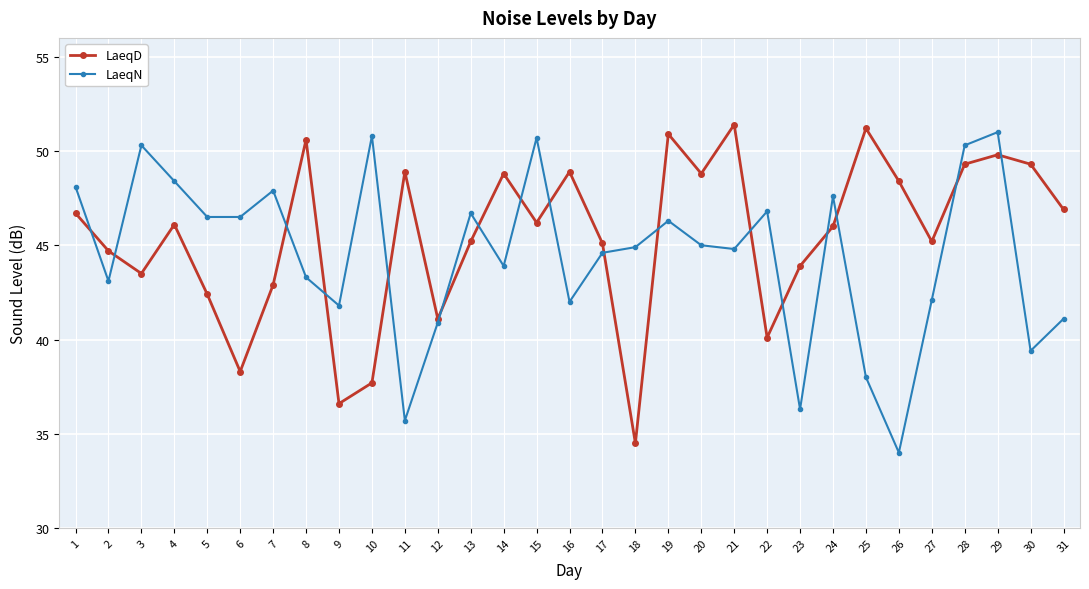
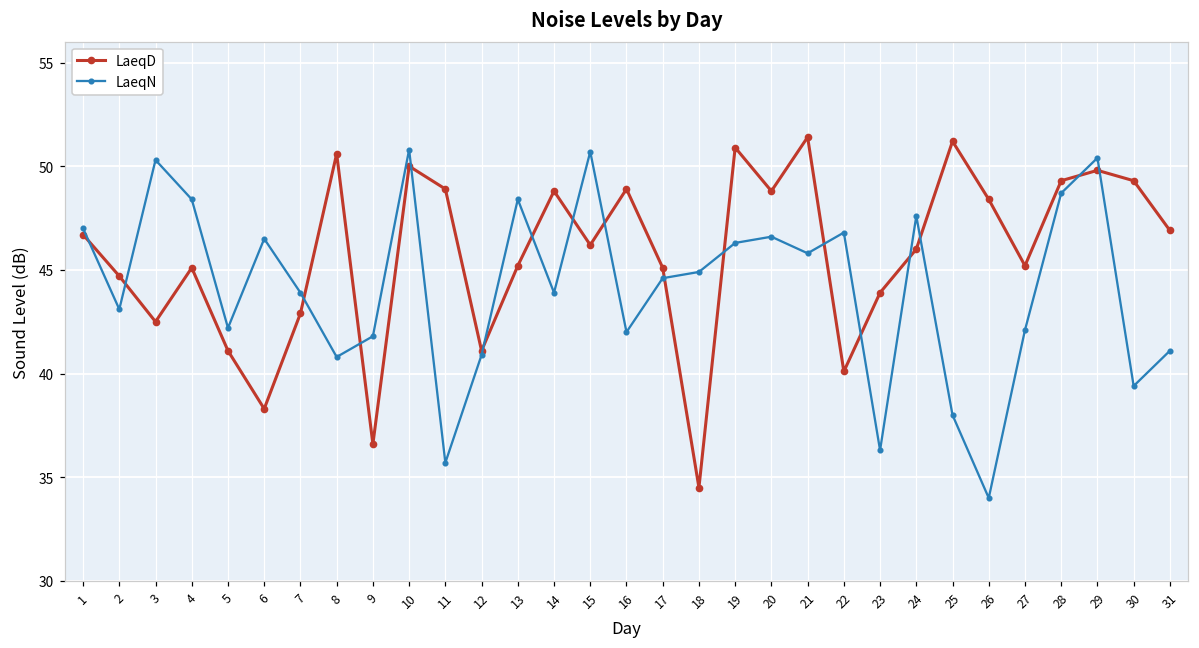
LaeqN, 1: 48.1 -> 47.0
LaeqD, 3: 43.5 -> 42.5
LaeqD, 4: 46.1 -> 45.1
LaeqD, 5: 42.4 -> 41.1
LaeqN, 5: 46.5 -> 42.2
LaeqN, 7: 47.9 -> 43.9
LaeqN, 8: 43.3 -> 40.8
LaeqD, 10: 37.7 -> 50.0
LaeqN, 13: 46.7 -> 48.4
LaeqN, 20: 45.0 -> 46.6
LaeqN, 21: 44.8 -> 45.8
LaeqN, 28: 50.3 -> 48.7
LaeqN, 29: 51.0 -> 50.4
